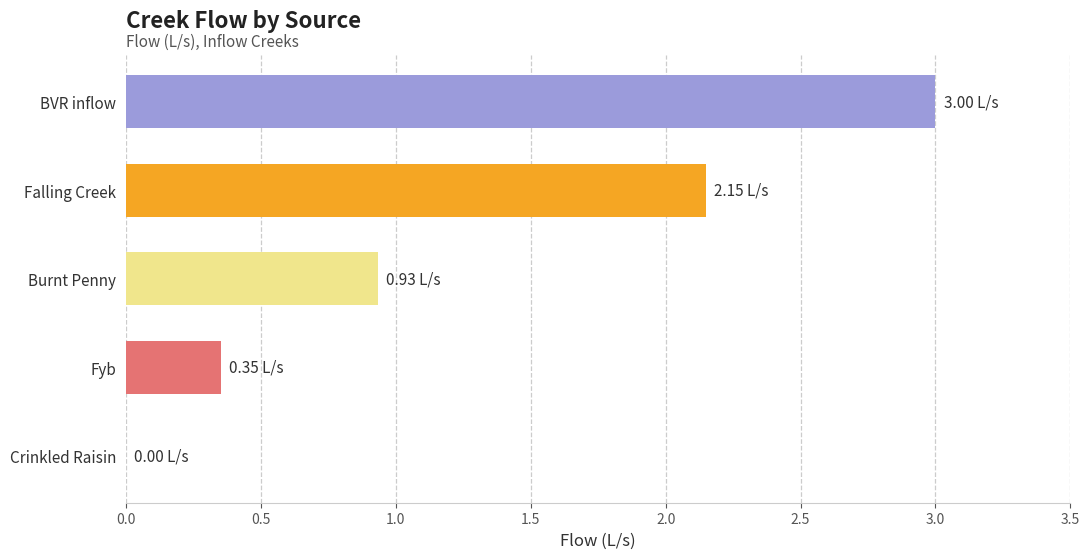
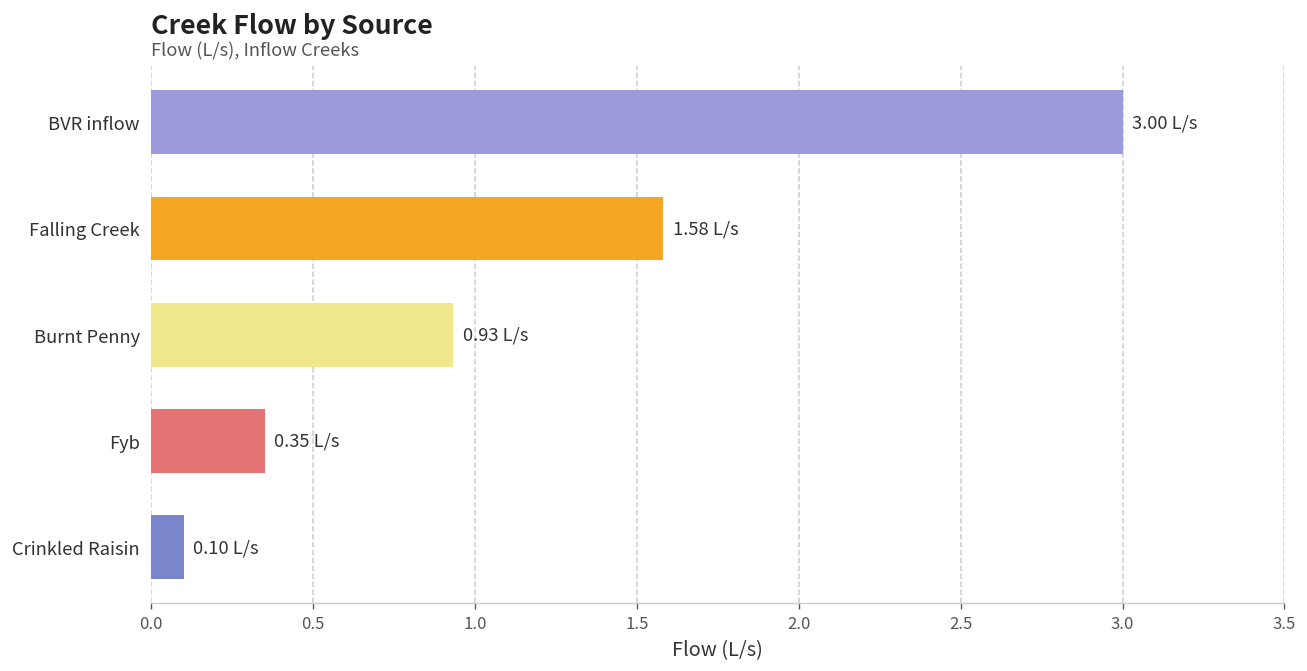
Falling Creek: 2.15 -> 1.58
Crinkled Raisin: 0.00 -> 0.10
